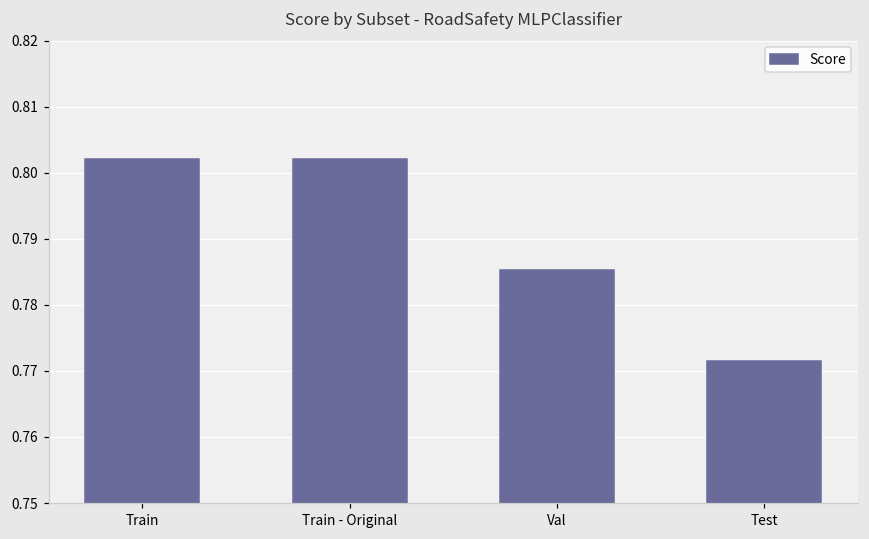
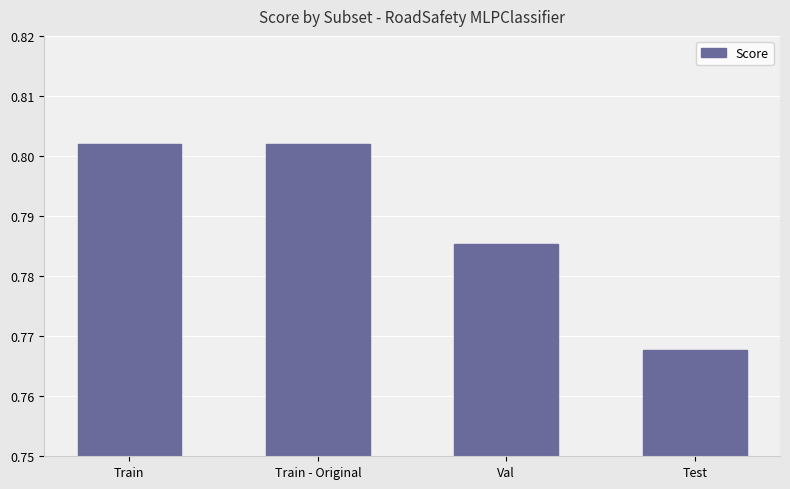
Test: 0.771 -> 0.768
